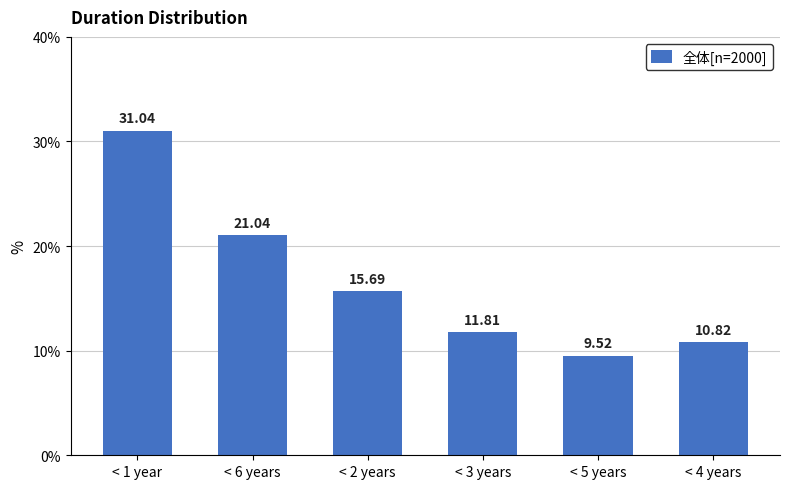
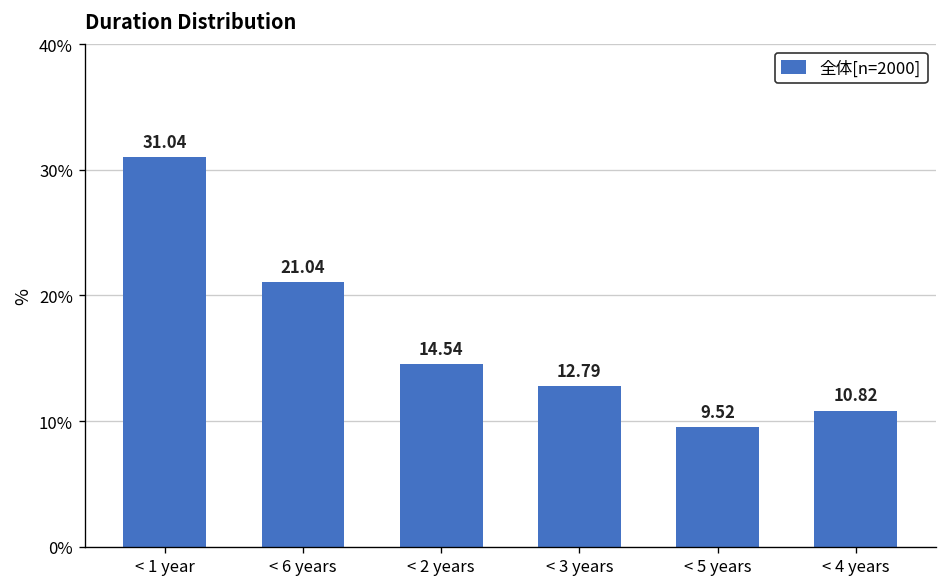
< 2 years: 15.69 -> 14.54
< 3 years: 11.81 -> 12.79
